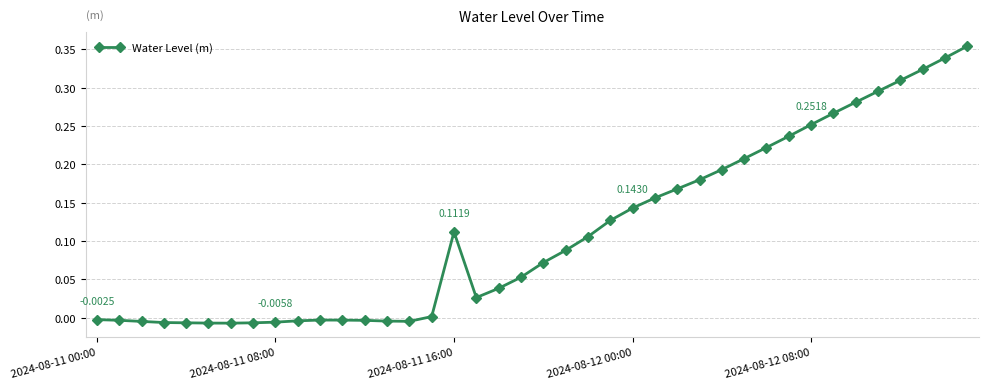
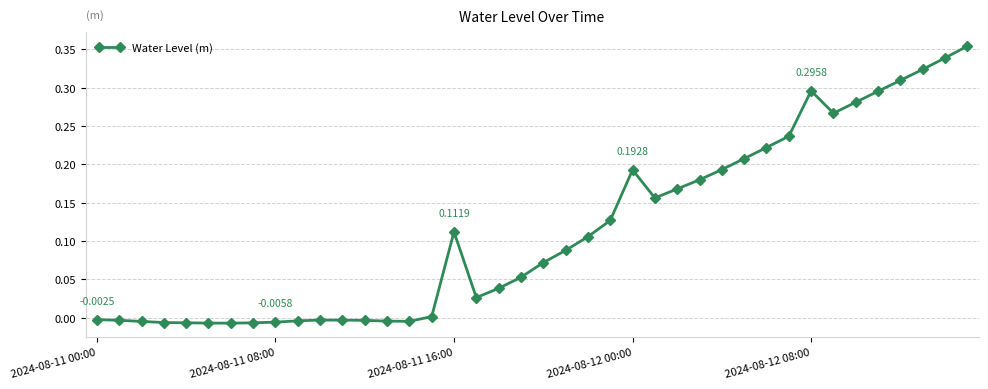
2024-08-12 00:00: 0.1430 -> 0.1928
2024-08-12 08:00: 0.2518 -> 0.2958
